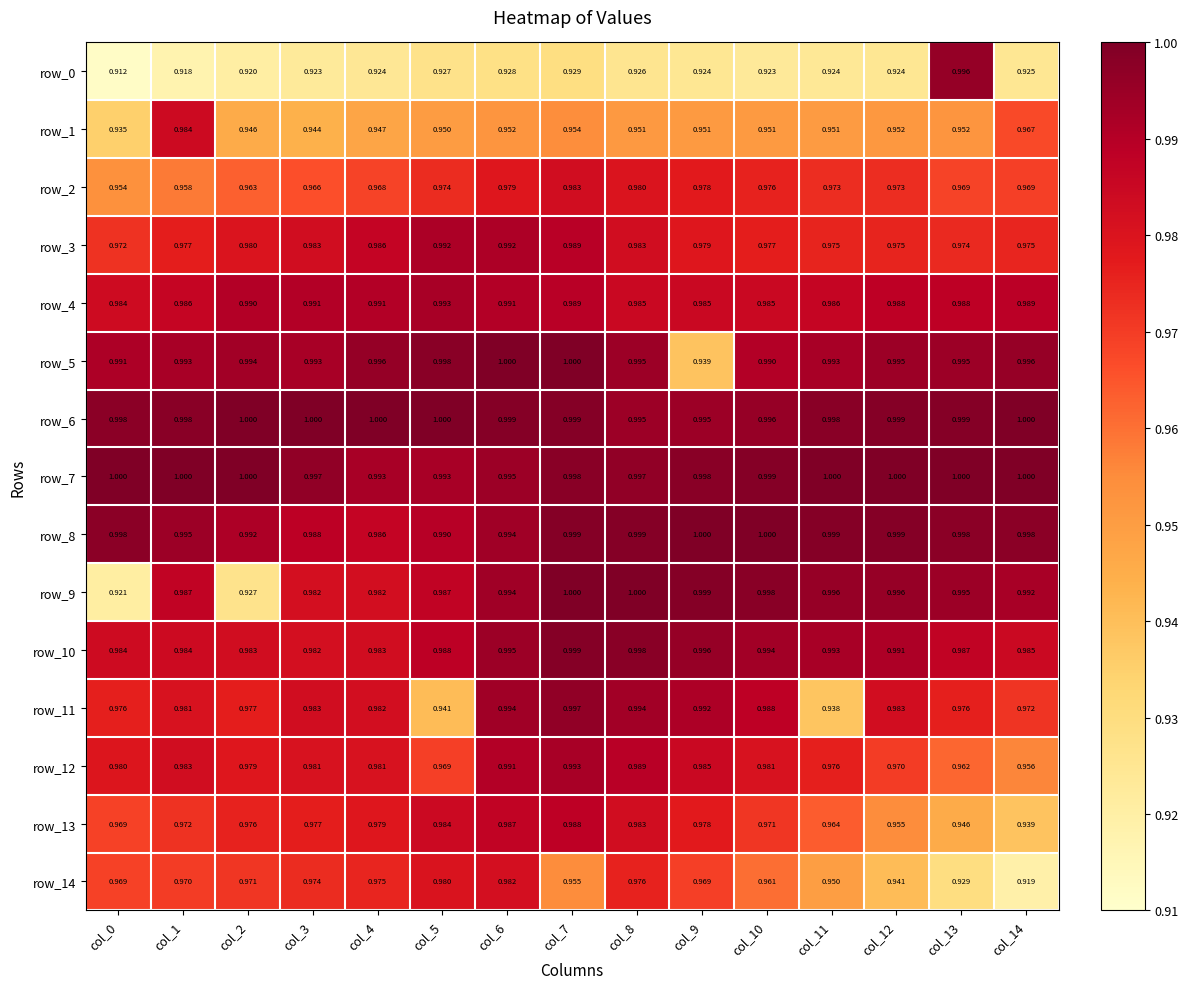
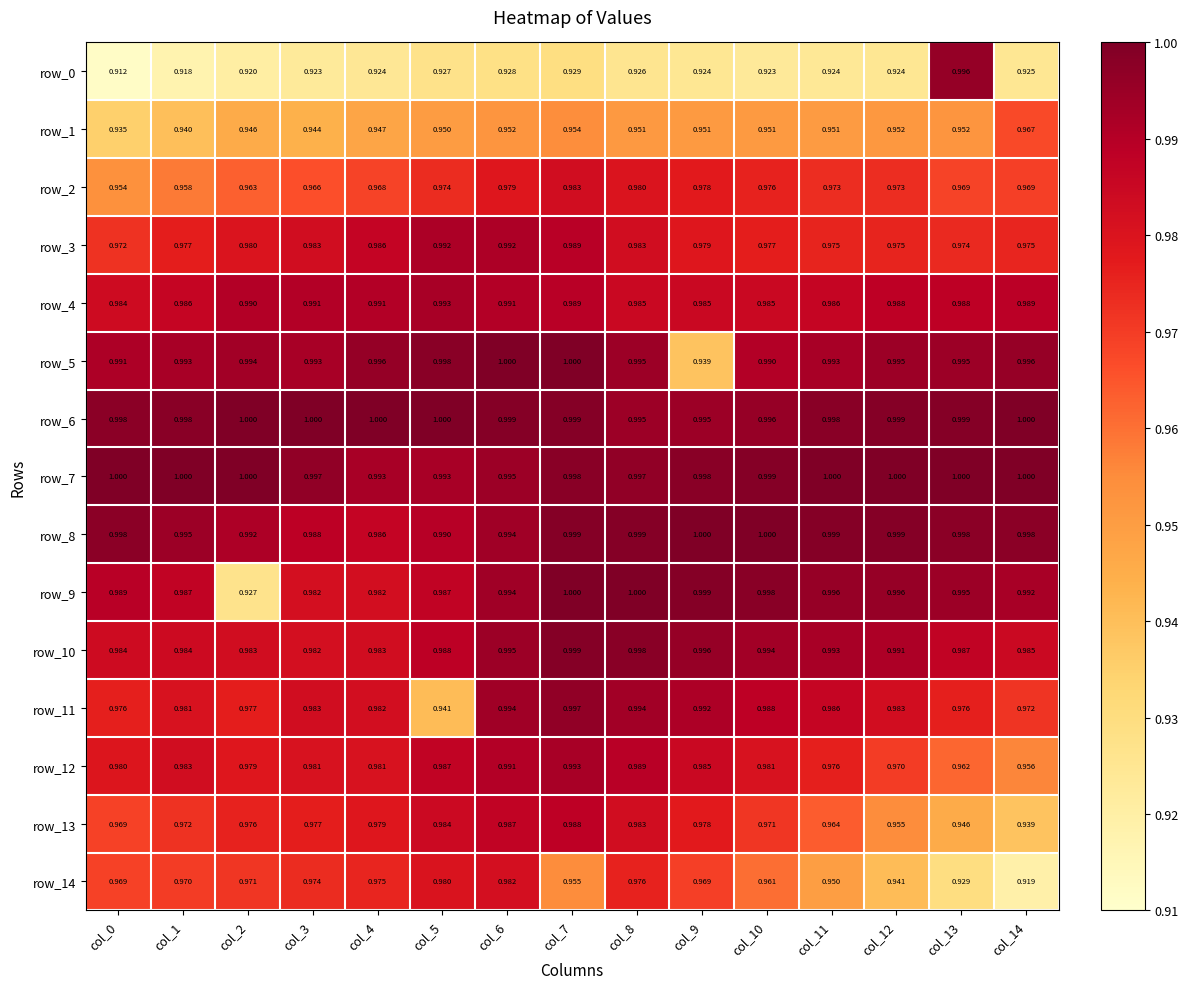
row_1, col_1: 0.984 -> 0.940
row_9, col_0: 0.921 -> 0.989
row_11, col_11: 0.938 -> 0.986
row_12, col_5: 0.969 -> 0.987
